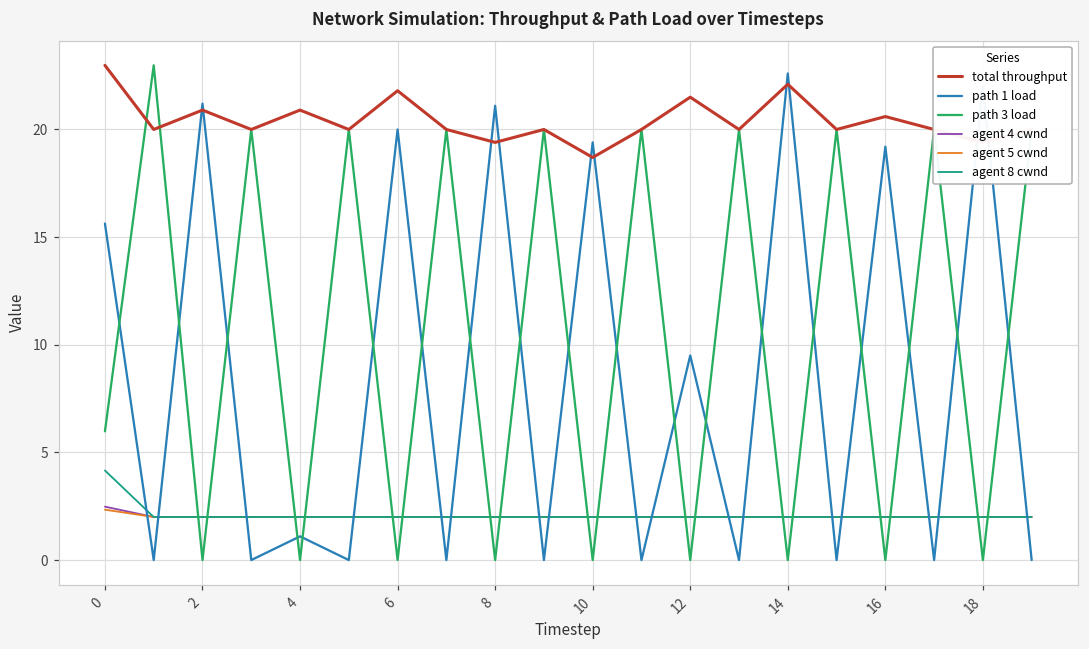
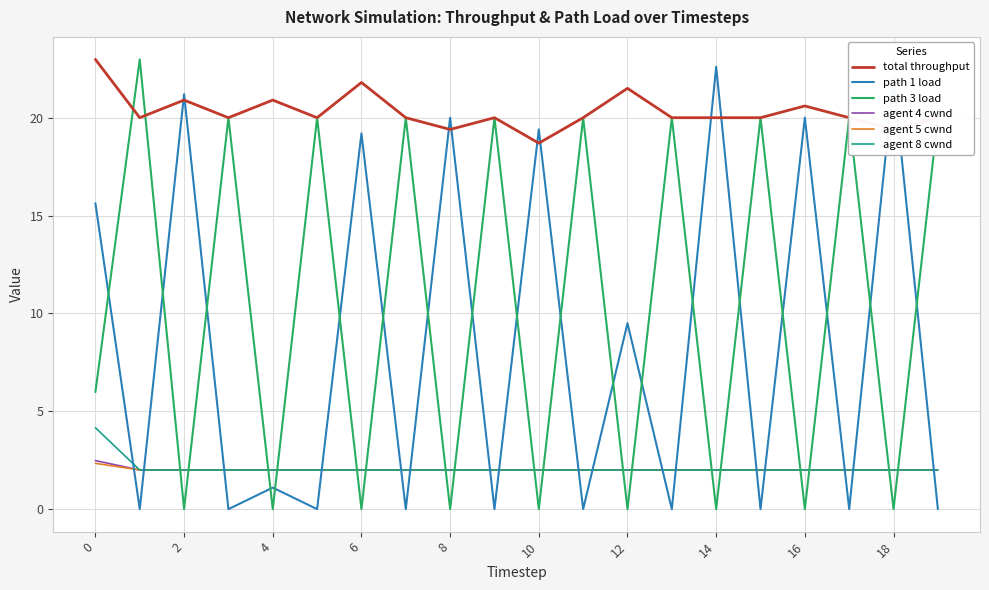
path 1 load, 6: 20.0 -> 19.2
path 1 load, 8: 21.1 -> 20.0
total throughput, 14: 22.1 -> 20.0
path 1 load, 16: 19.2 -> 20.0
